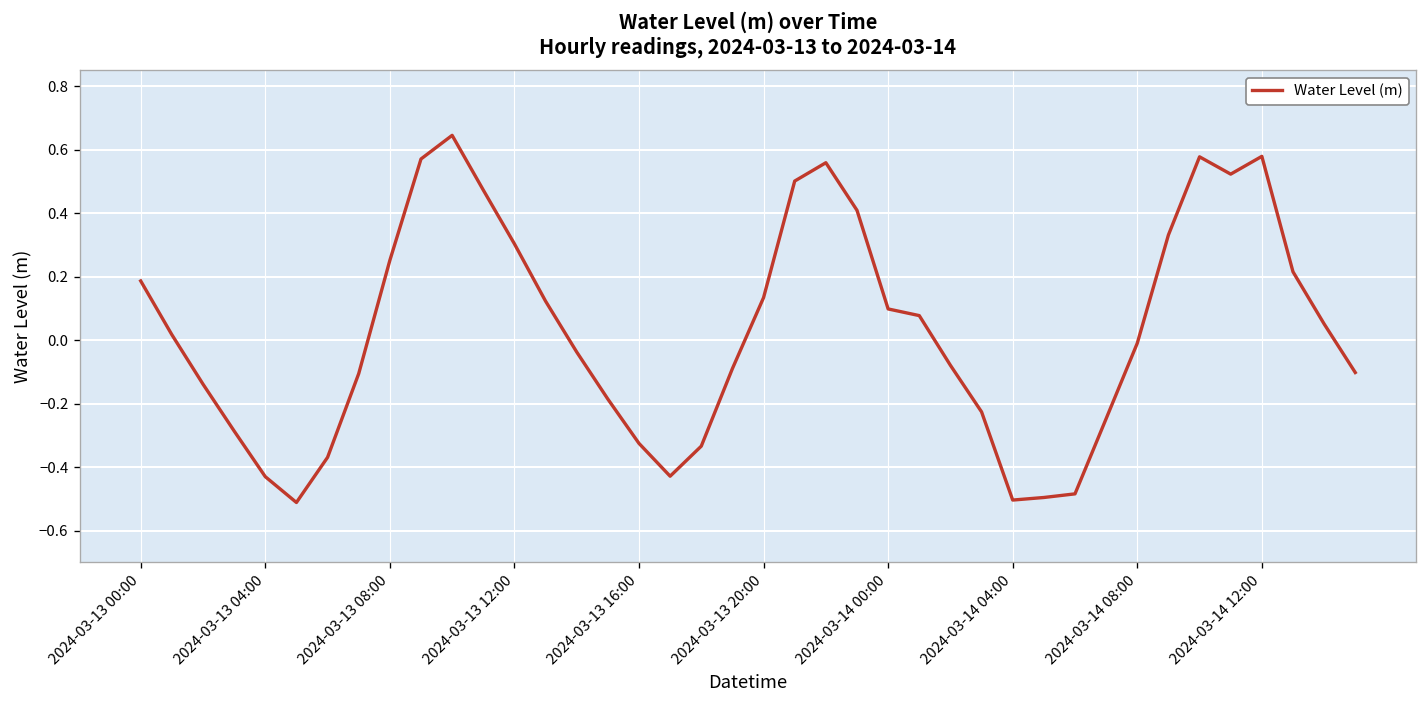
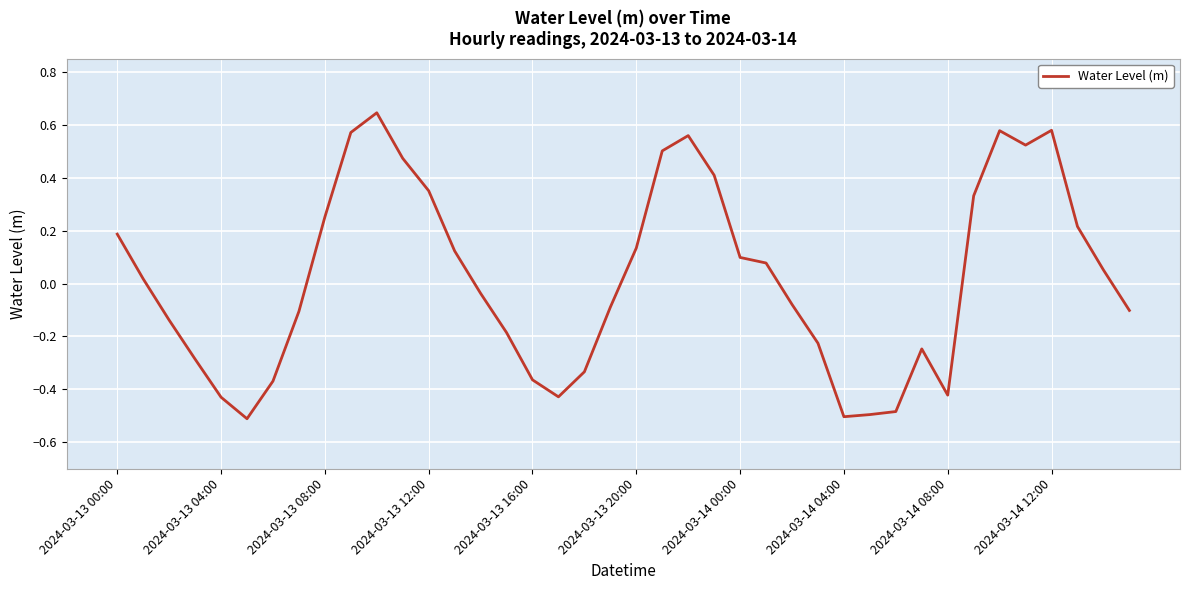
2024-03-13 12:00: 0.30 -> 0.35
2024-03-13 16:00: -0.33 -> -0.36
2024-03-14 08:00: -0.01 -> -0.42
